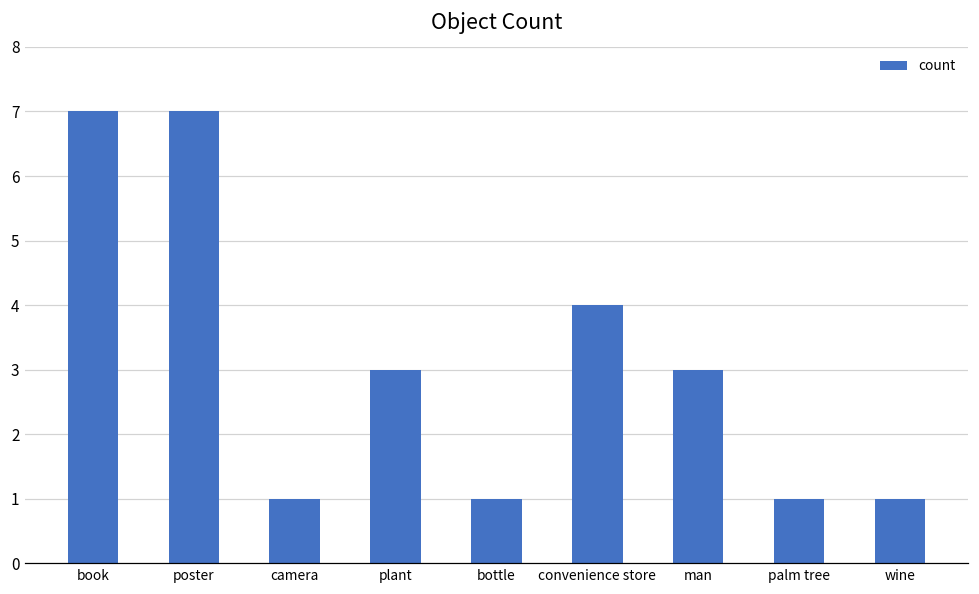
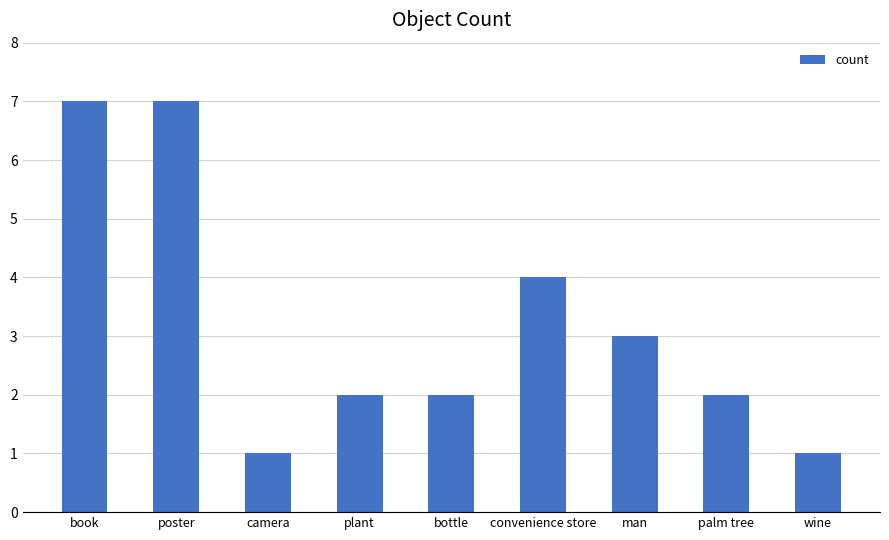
plant: 3 -> 2
bottle: 1 -> 2
palm tree: 1 -> 2
